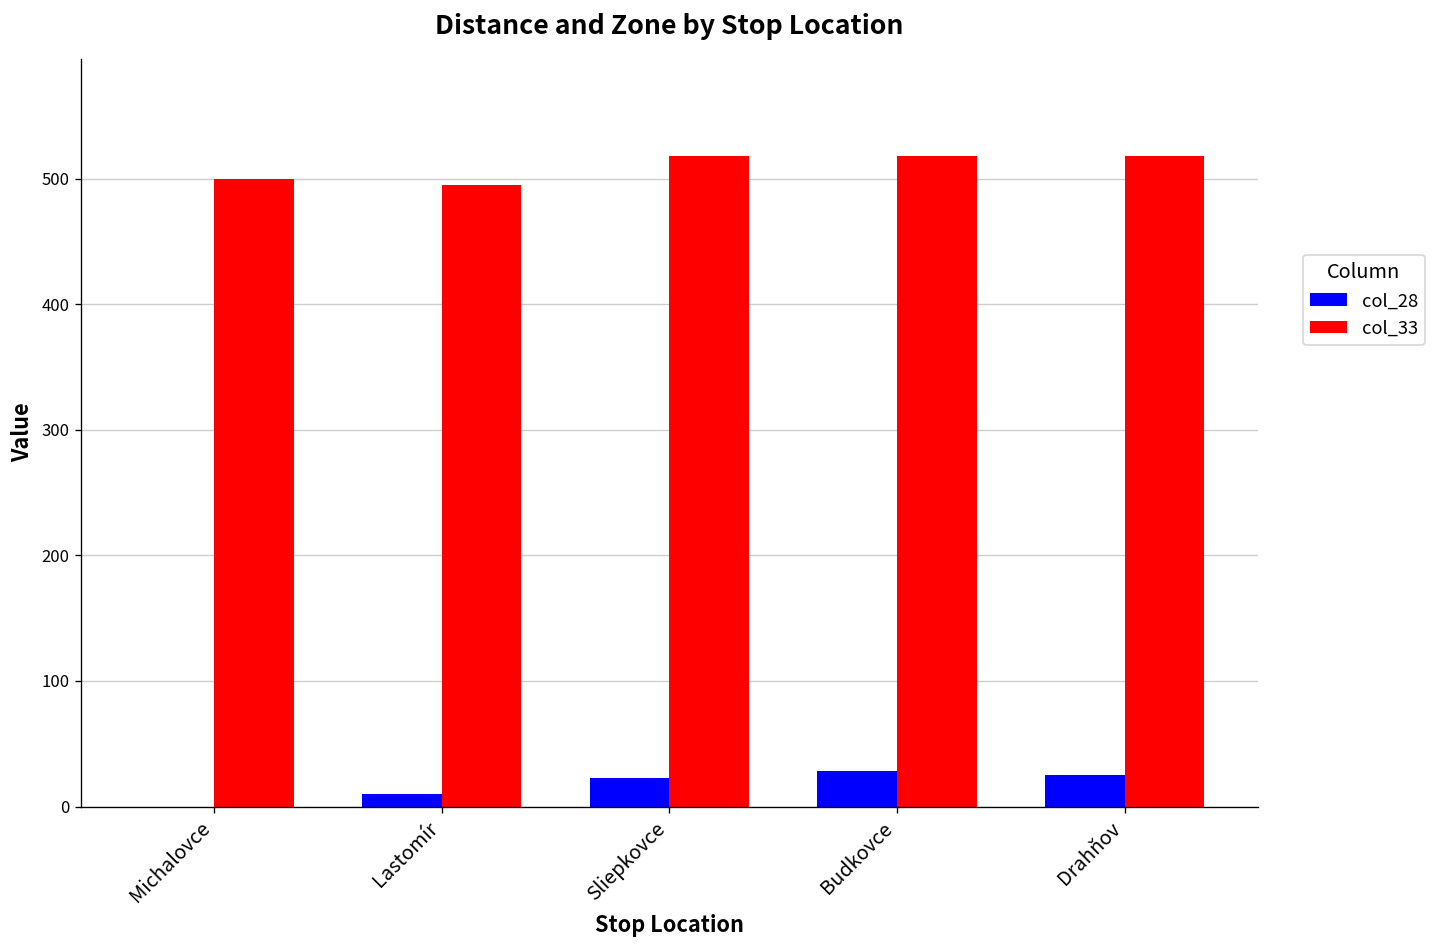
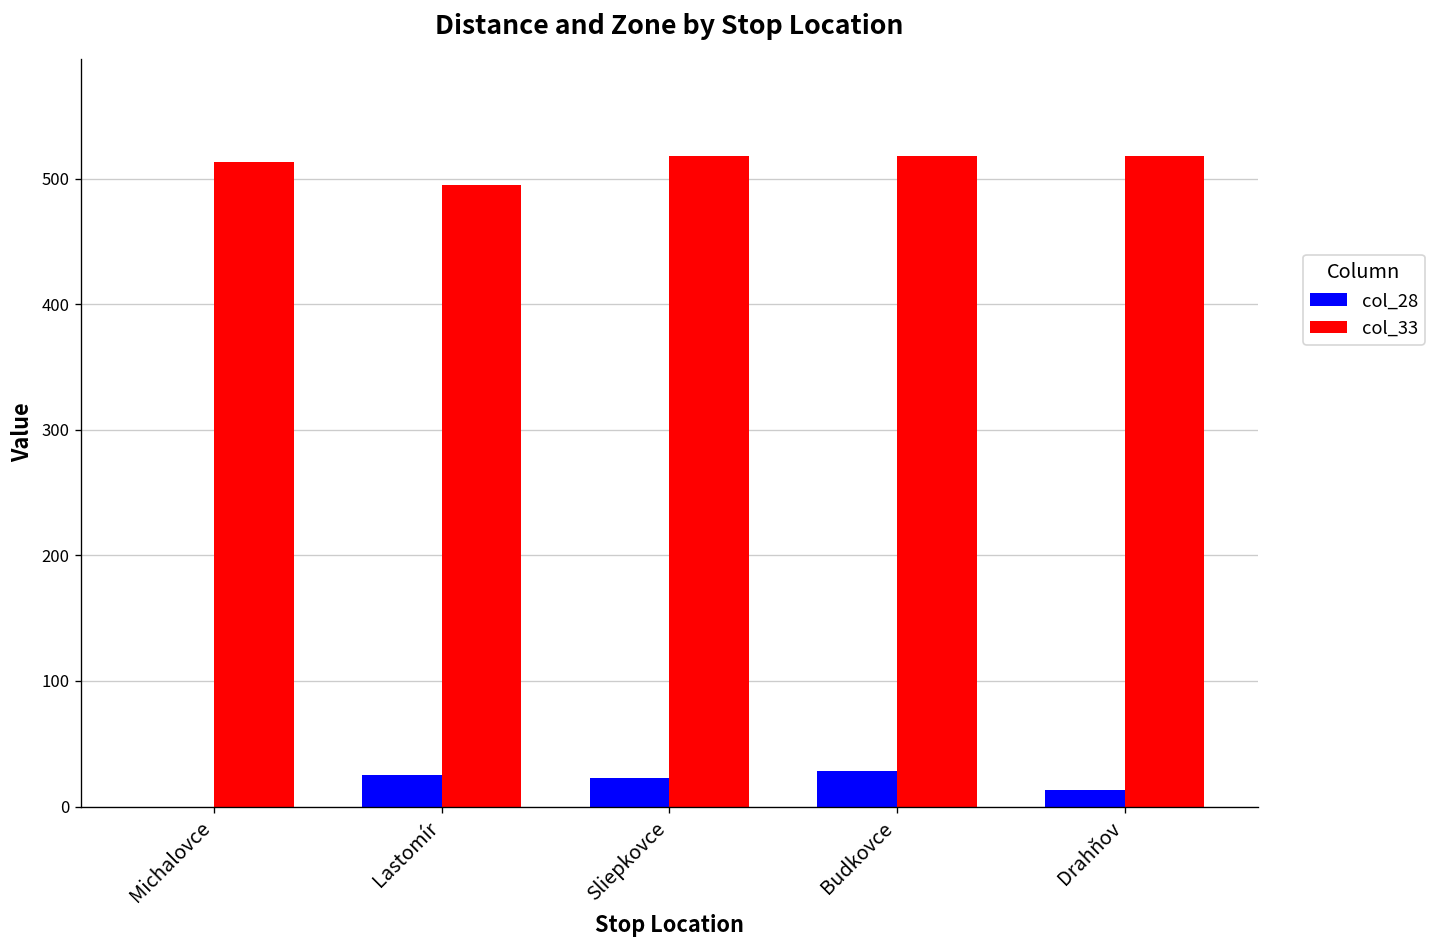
col_33, Michalovce: 500 -> 513
col_28, Lastomír: 10 -> 25
col_28, Drahňov: 25 -> 13
